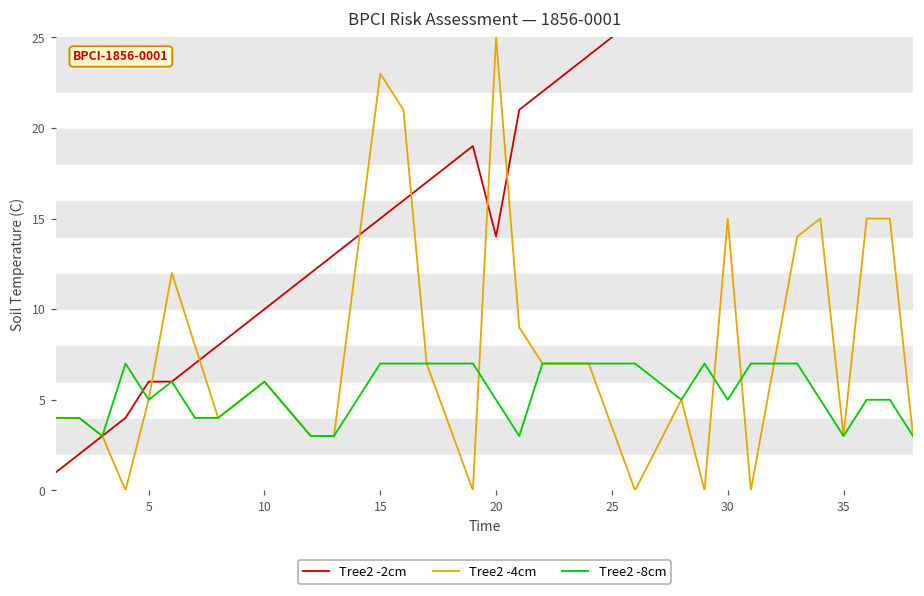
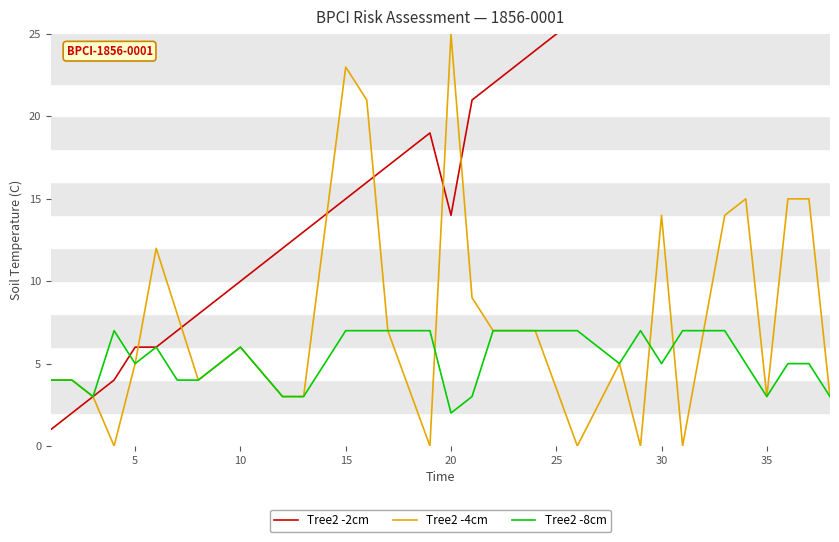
Tree2 -8cm, 20: 5 -> 2
Tree2 -4cm, 30: 15 -> 14
